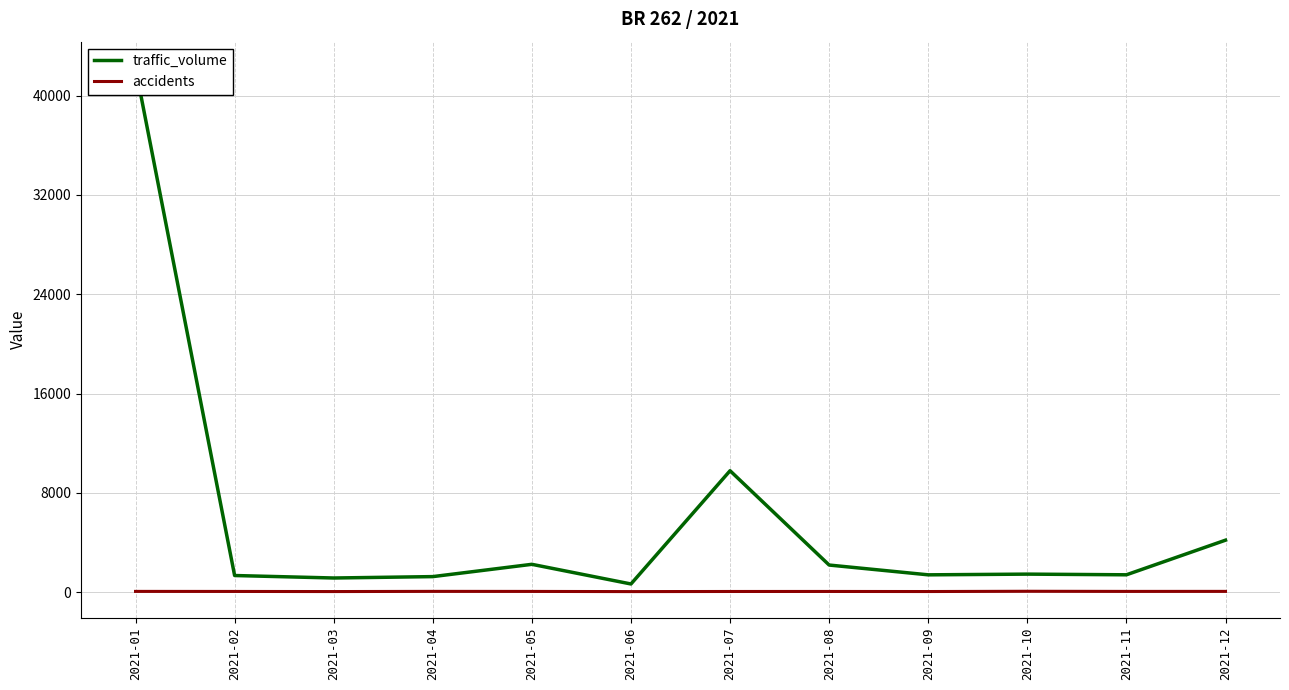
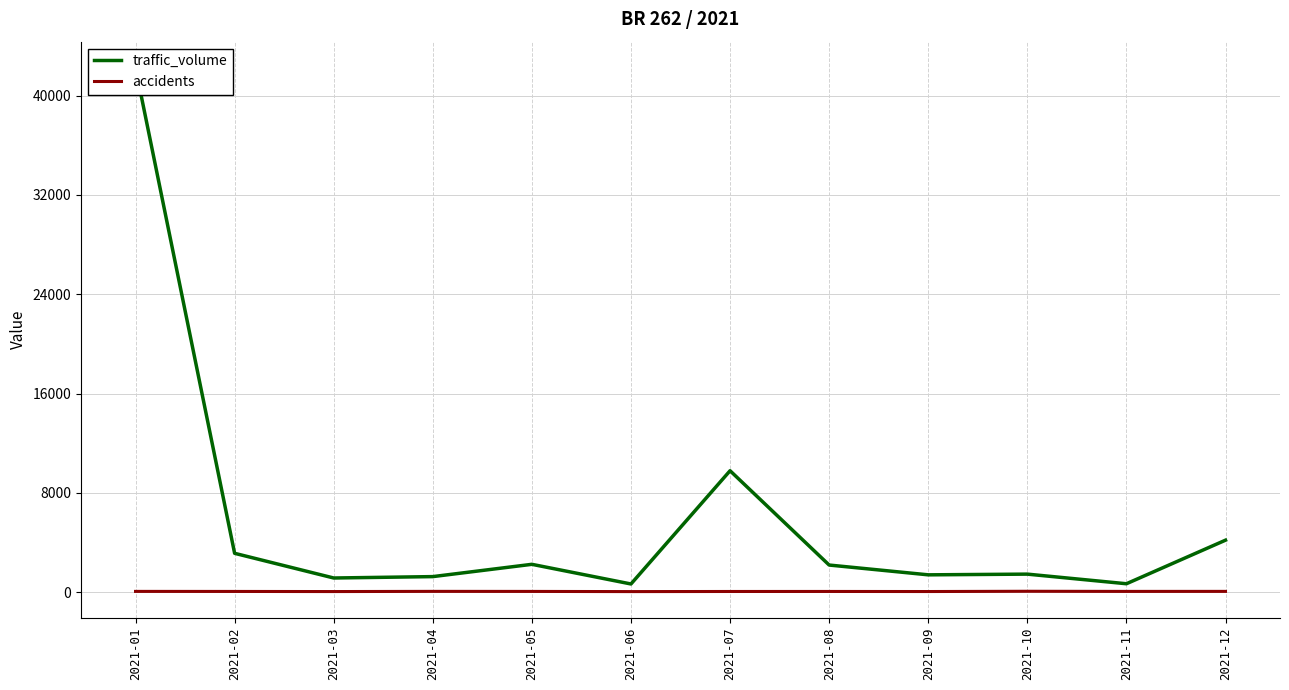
traffic_volume, 2021-02: 1300 -> 3100
traffic_volume, 2021-11: 1400 -> 700
